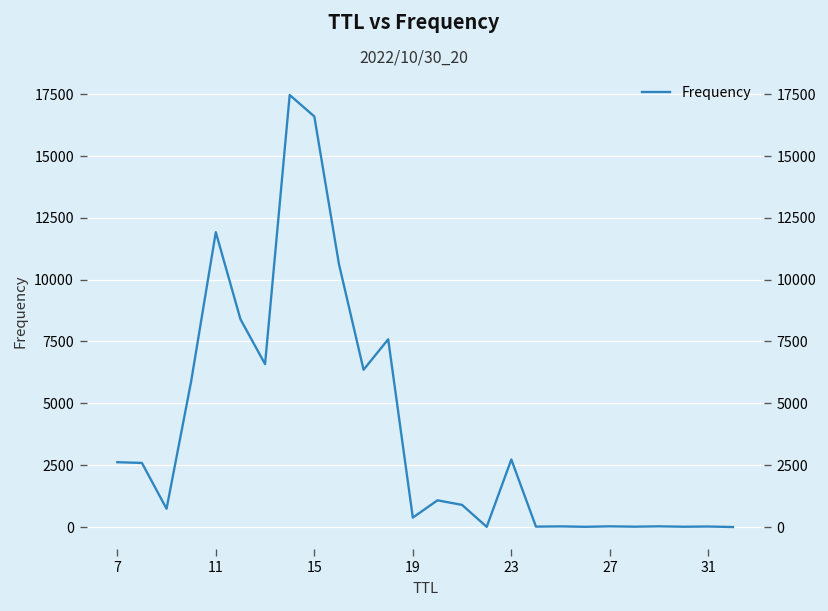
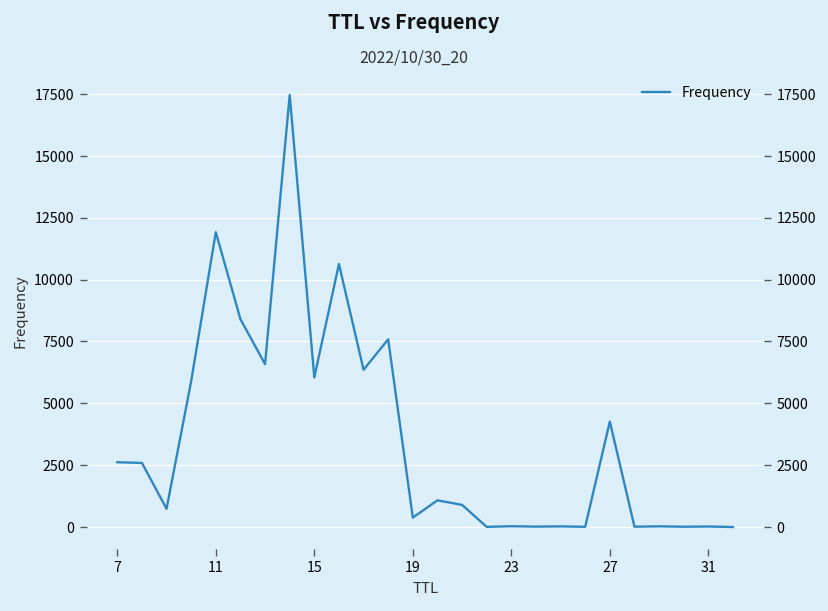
15: 16600 -> 6000
23: 2700 -> 0
27: 0 -> 4300
